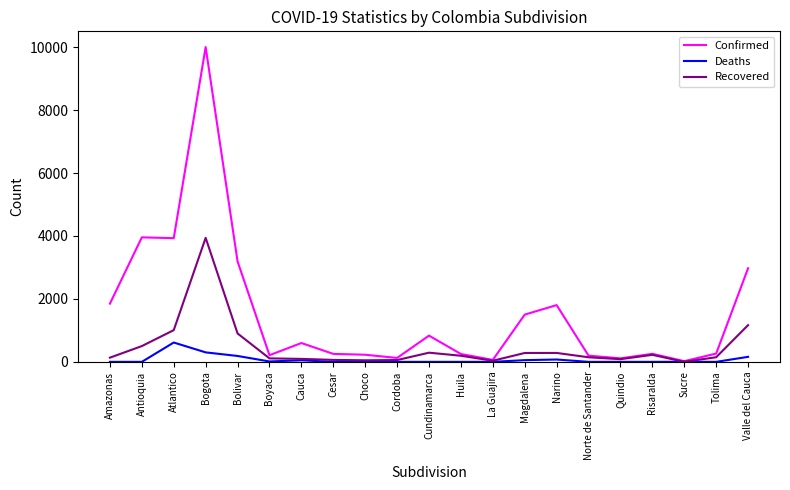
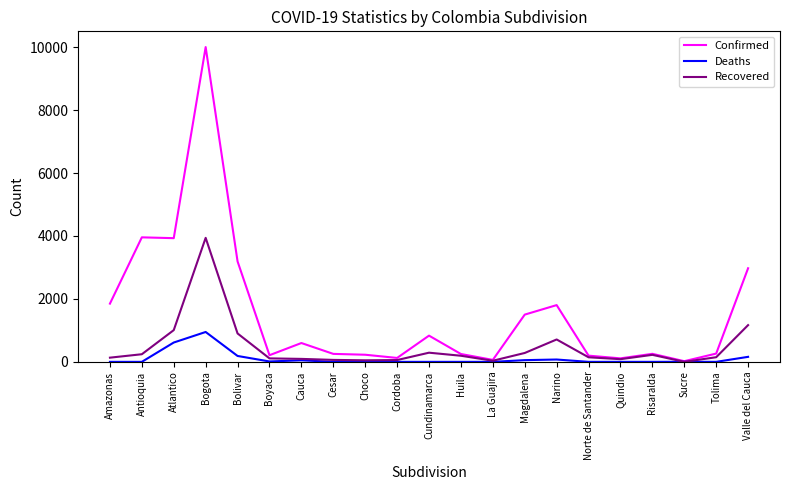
Recovered, Antioquia: 500 -> 200
Deaths, Bogota: 300 -> 900
Recovered, Narino: 300 -> 700
